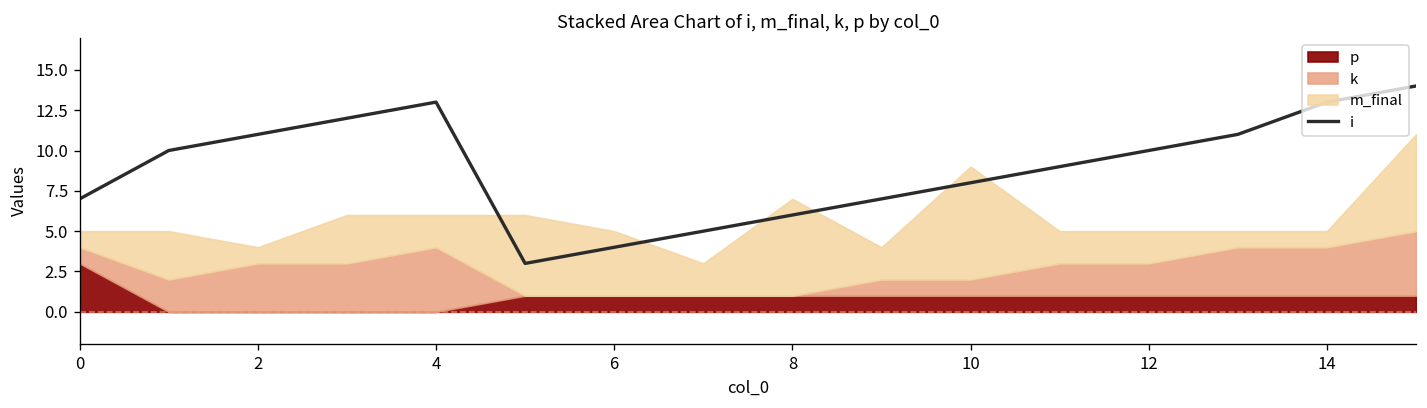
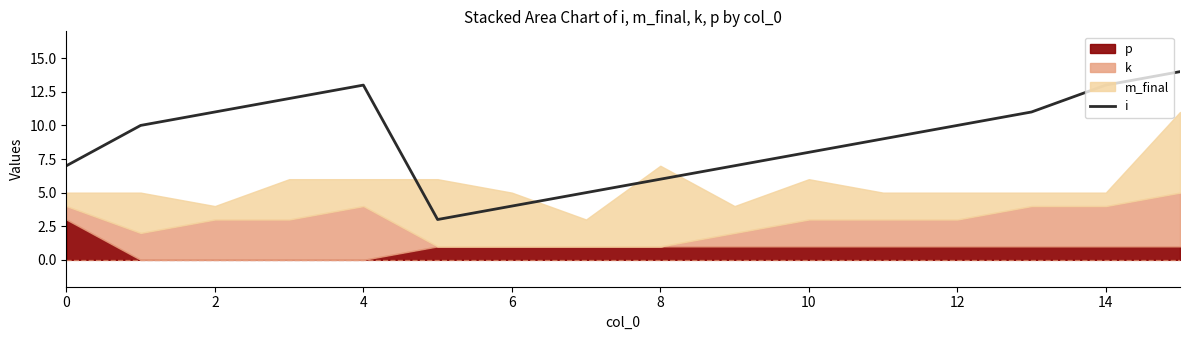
k, 10: 1 -> 2
m_final, 10: 7 -> 3
